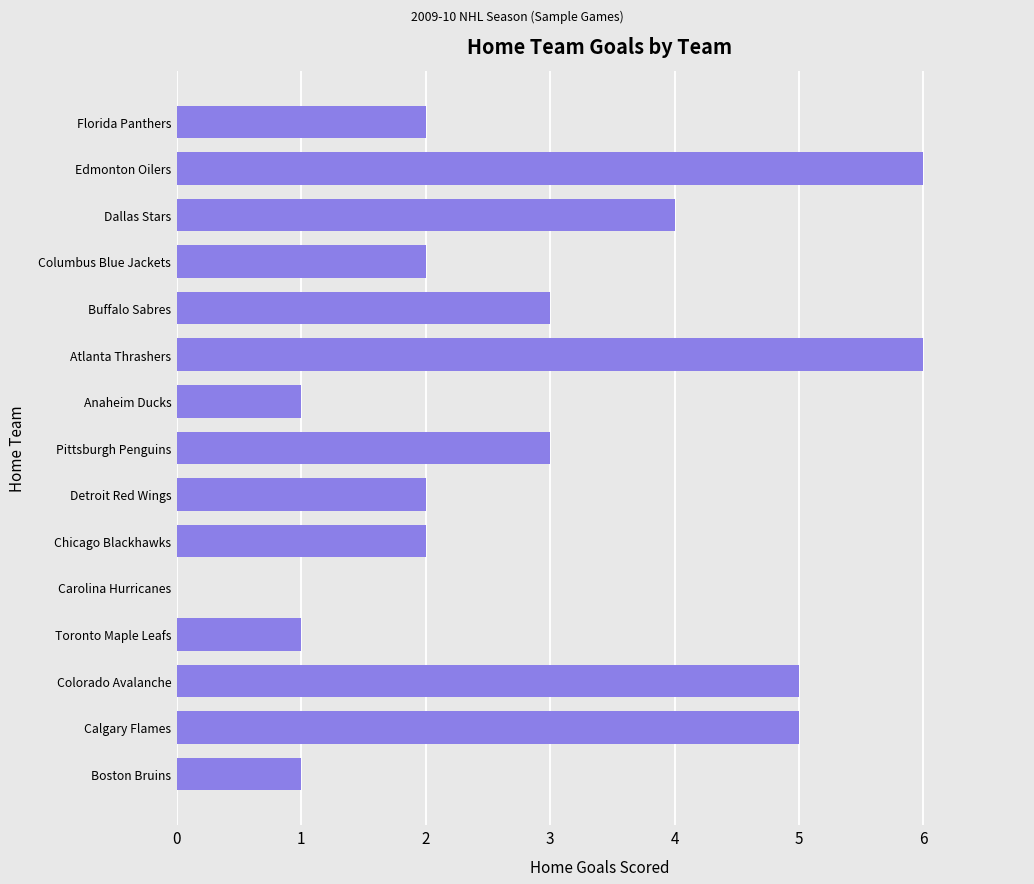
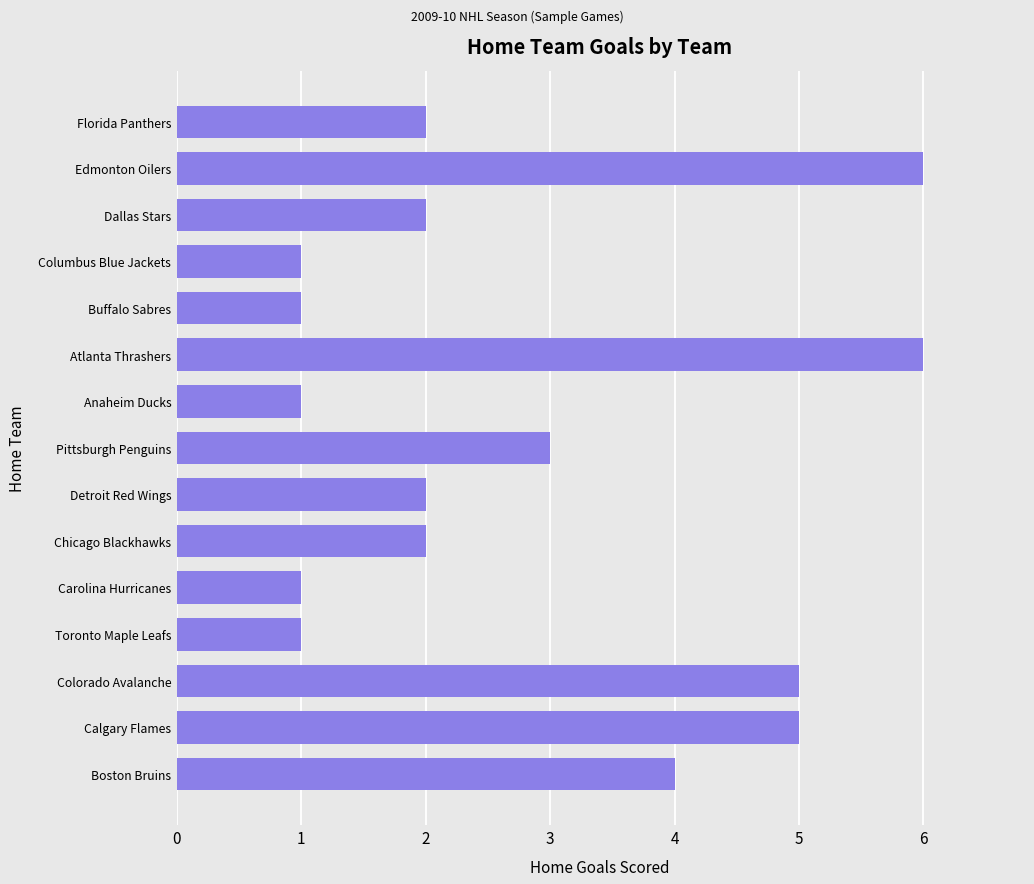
Dallas Stars: 4 -> 2
Columbus Blue Jackets: 2 -> 1
Buffalo Sabres: 3 -> 1
Carolina Hurricanes: 0 -> 1
Boston Bruins: 1 -> 4
